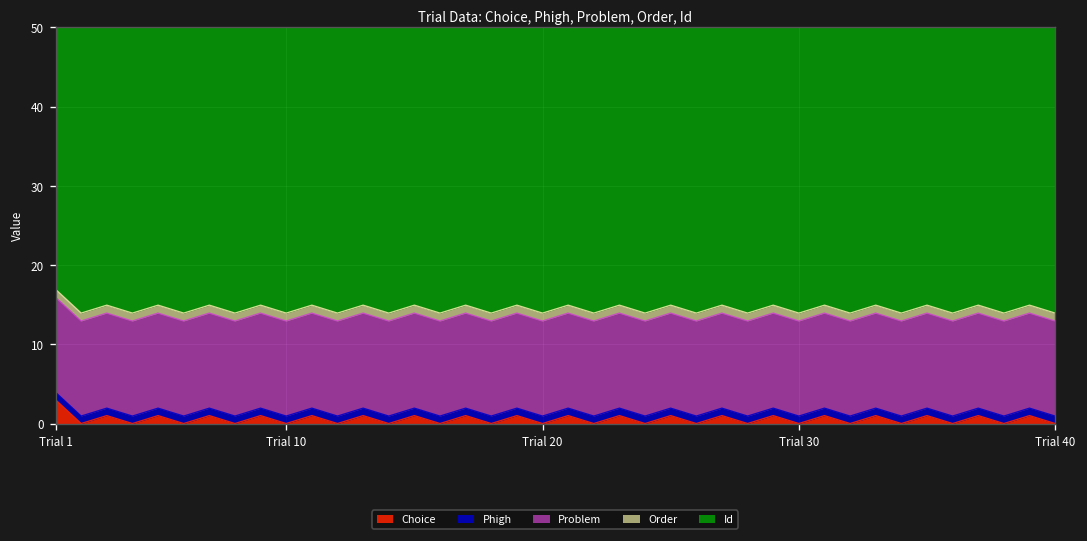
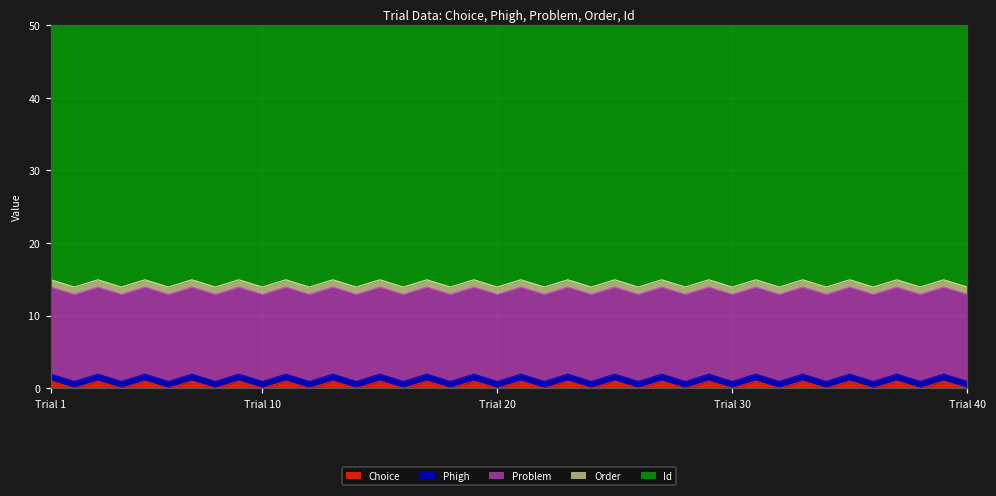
Choice, Trial 1: 3 -> 1
